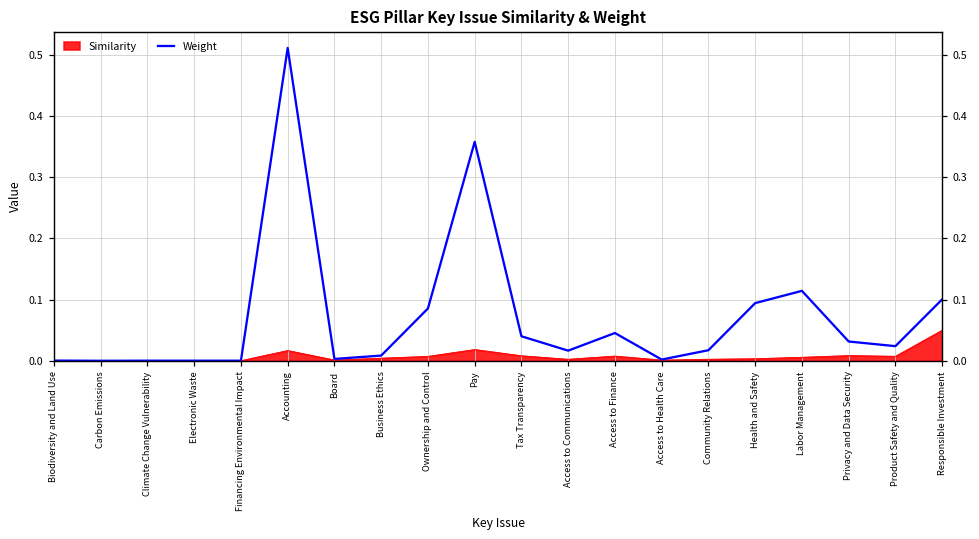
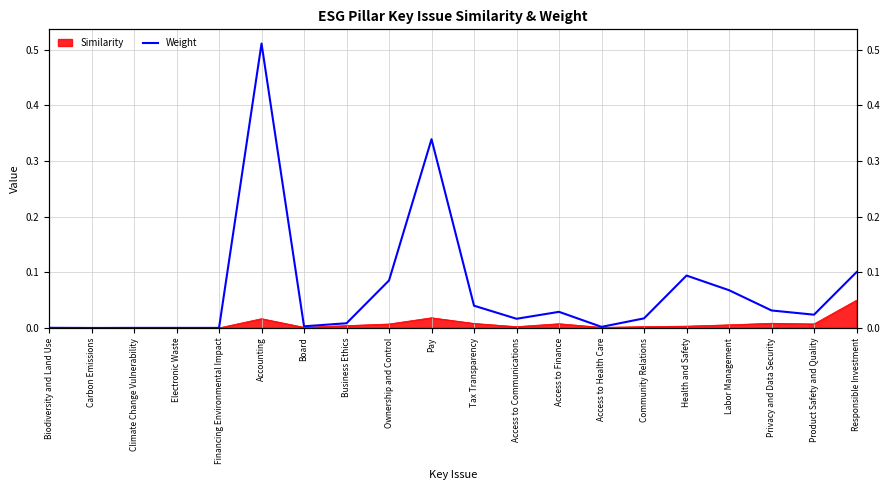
Weight, Pay: 0.36 -> 0.34
Weight, Access to Finance: 0.05 -> 0.03
Weight, Labor Management: 0.11 -> 0.07
